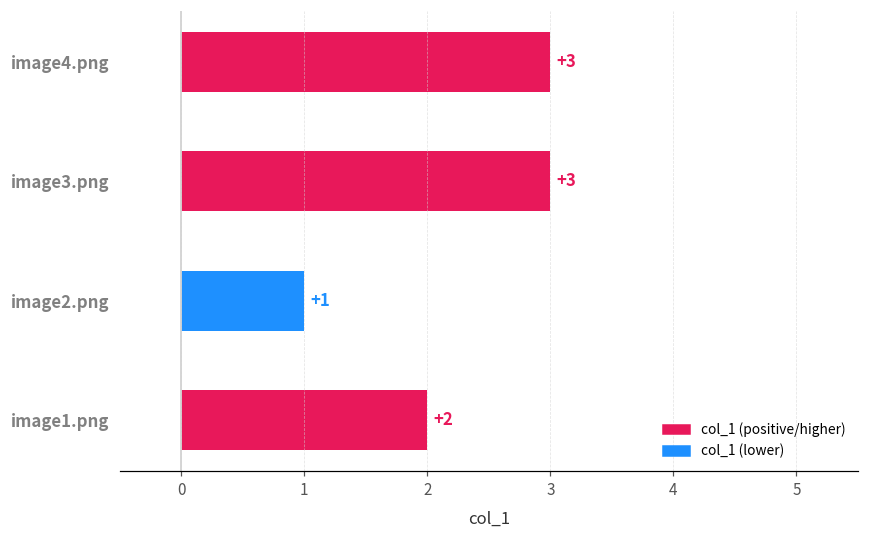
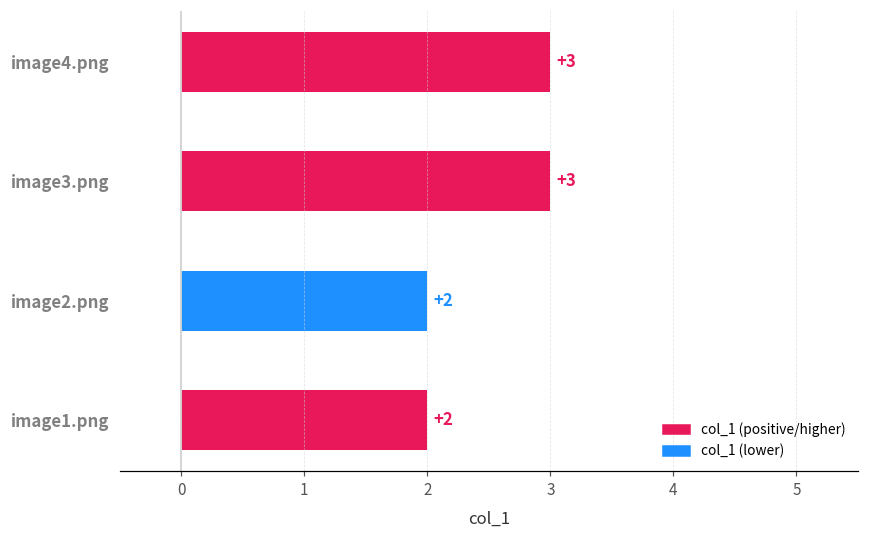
image2.png: +1 -> +2
